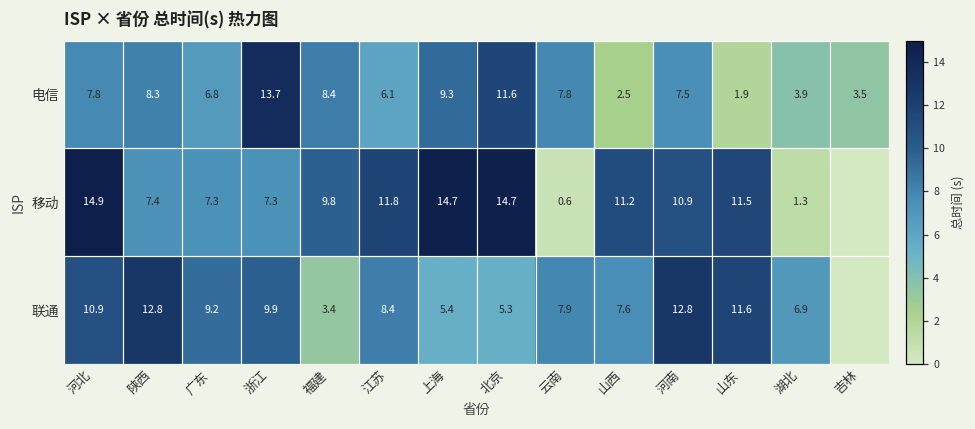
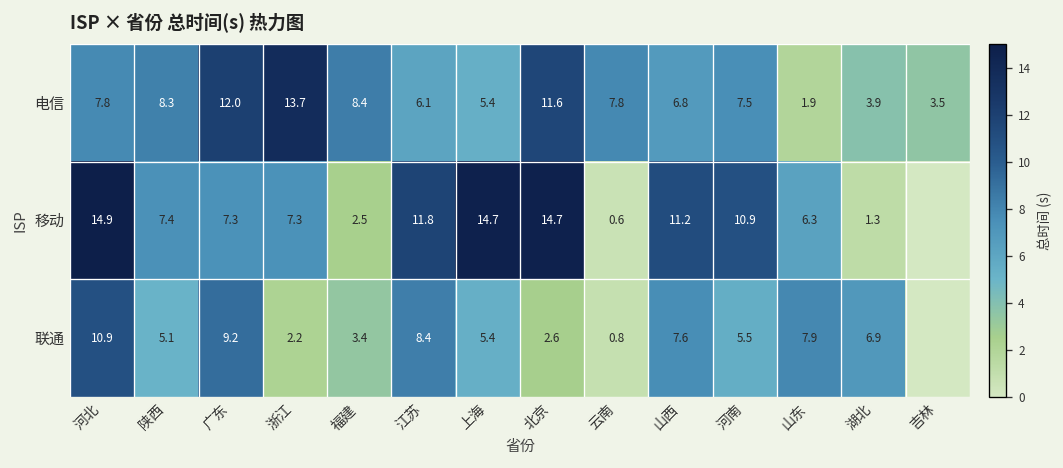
电信, 广东: 6.8 -> 12.0
电信, 上海: 9.3 -> 5.4
电信, 山西: 2.5 -> 6.8
移动, 福建: 9.8 -> 2.5
移动, 山东: 11.5 -> 6.3
联通, 陕西: 12.8 -> 5.1
联通, 浙江: 9.9 -> 2.2
联通, 北京: 5.3 -> 2.6
联通, 云南: 7.9 -> 0.8
联通, 河南: 12.8 -> 5.5
联通, 山东: 11.6 -> 7.9
